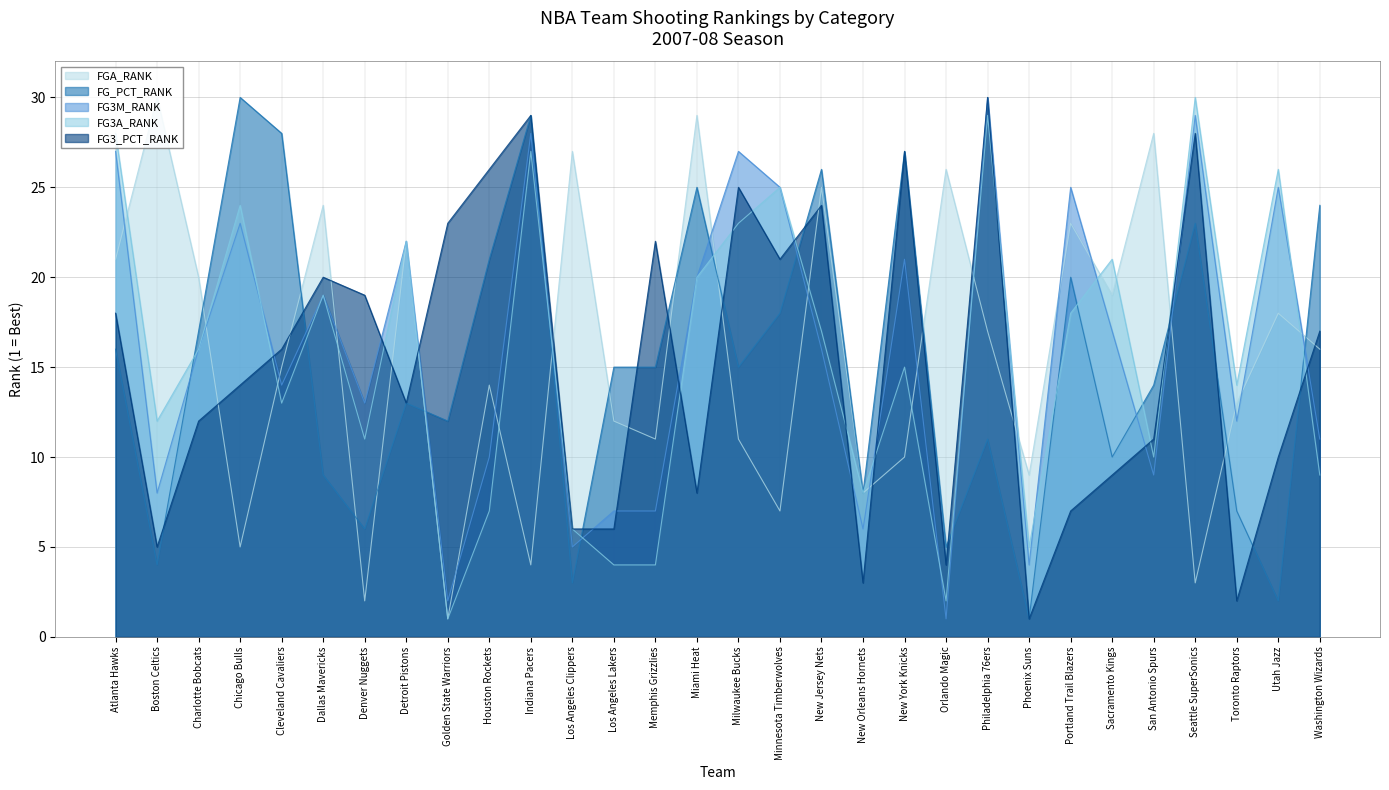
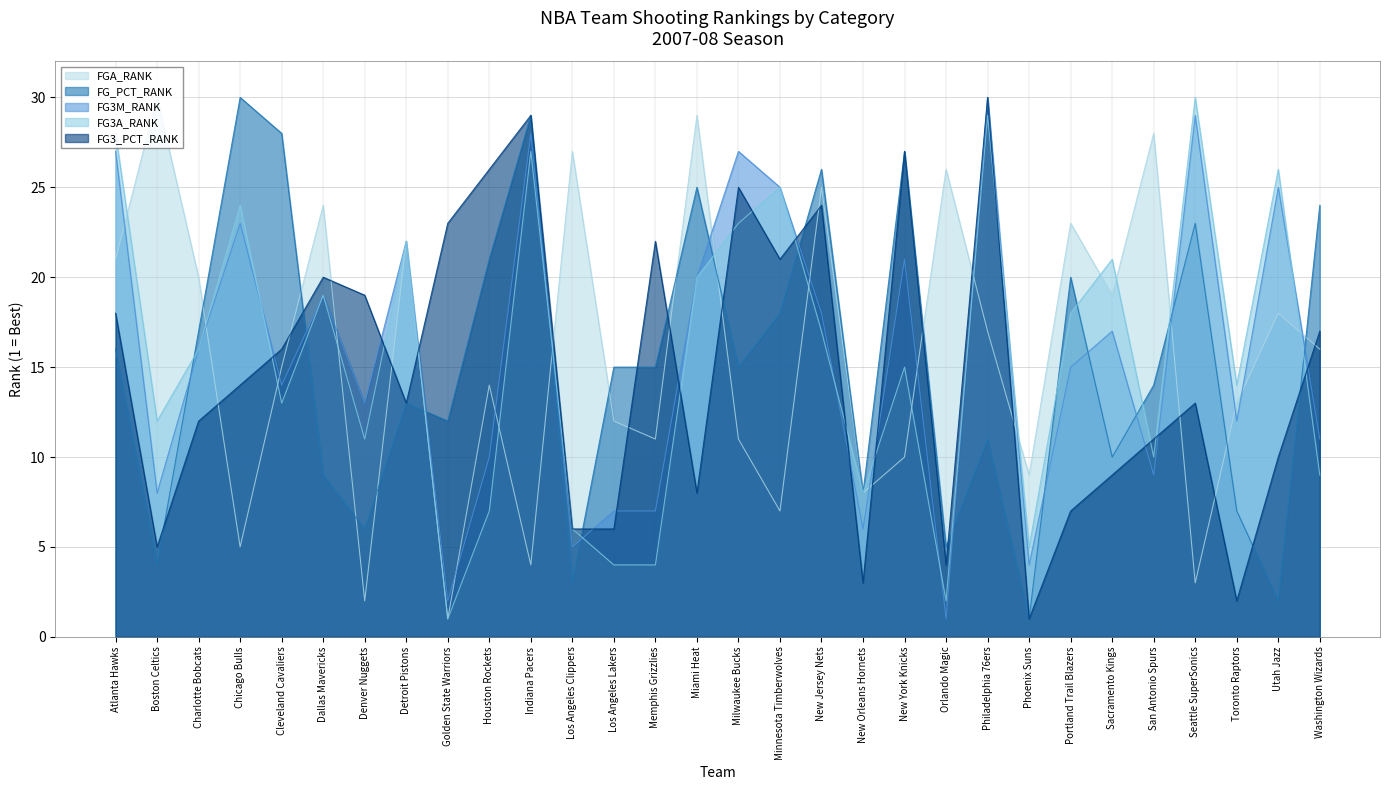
FG3M_RANK, New Jersey Nets: 16 -> 18
FG3M_RANK, Portland Trail Blazers: 25 -> 15
FG3_PCT_RANK, Seattle SuperSonics: 28 -> 13
